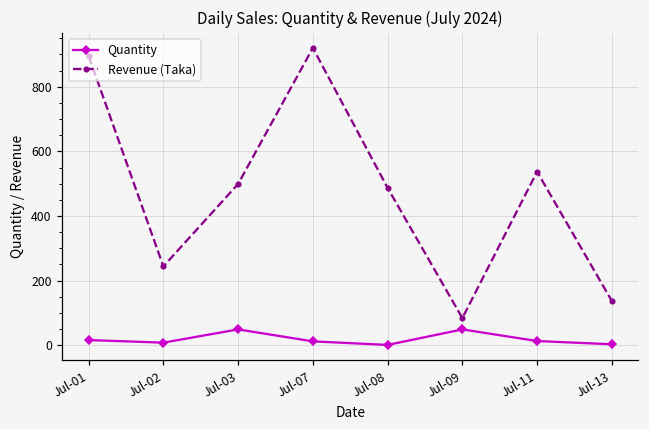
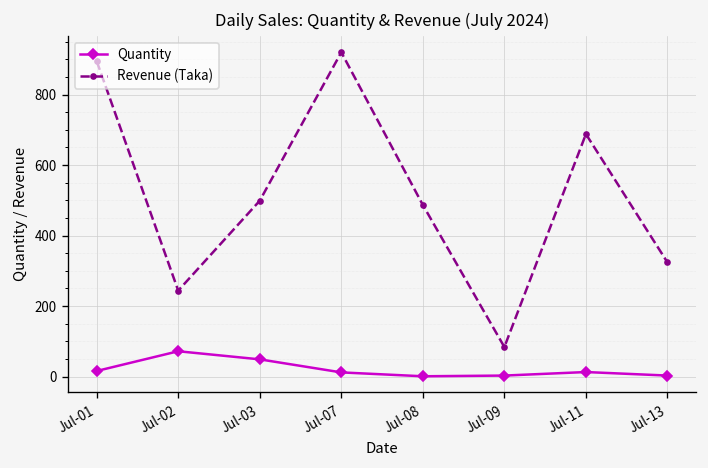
Quantity, Jul-02: 10 -> 70
Quantity, Jul-09: 50 -> 0
Revenue (Taka), Jul-11: 540 -> 690
Revenue (Taka), Jul-13: 140 -> 320
